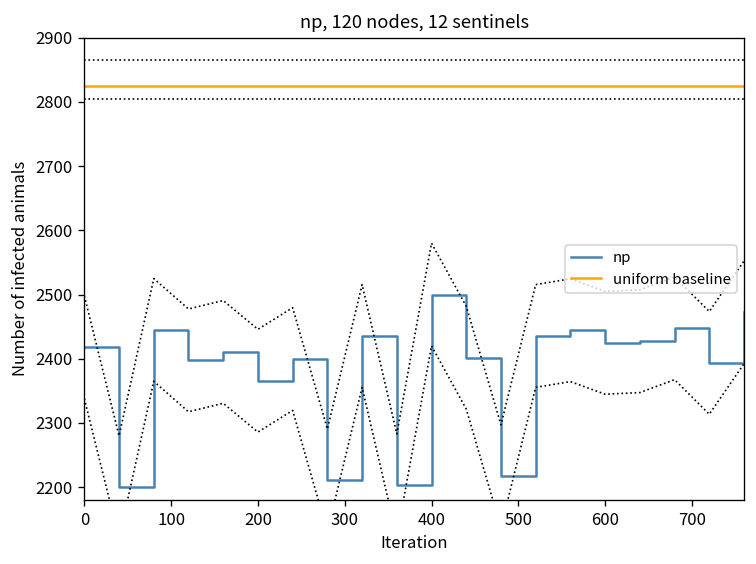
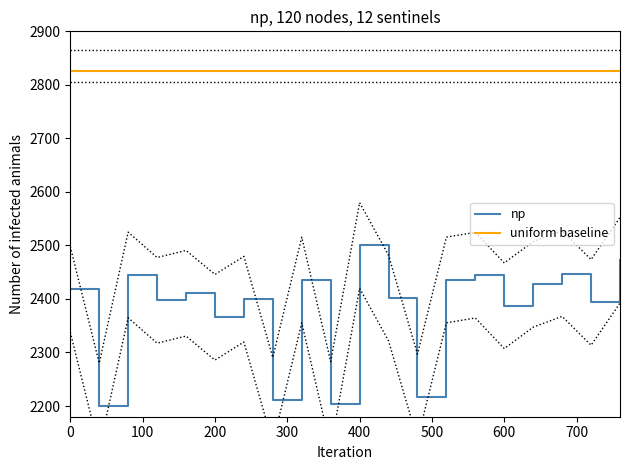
np, 600: 2420 -> 2390
